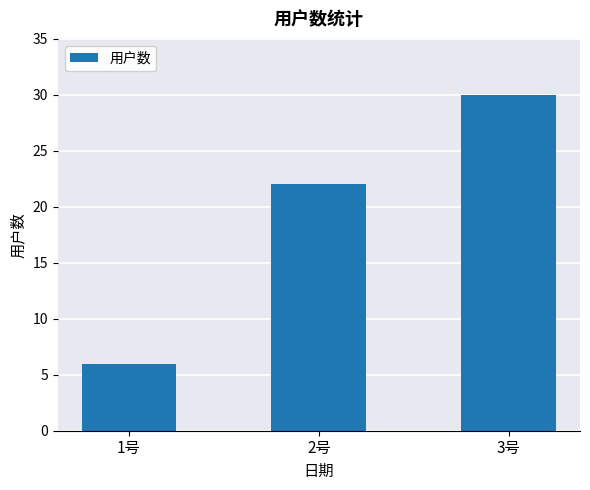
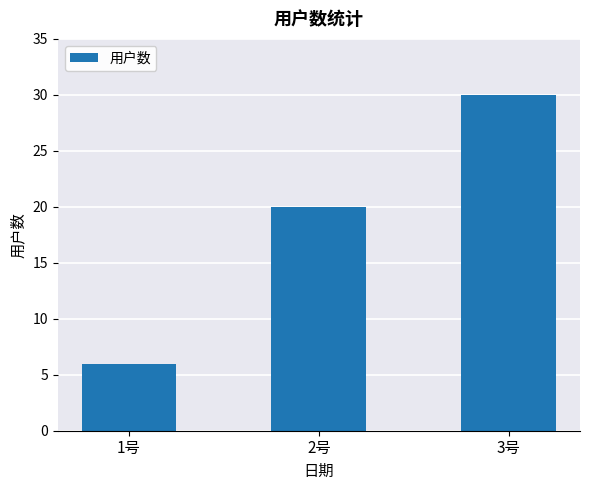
2号: 22 -> 20
